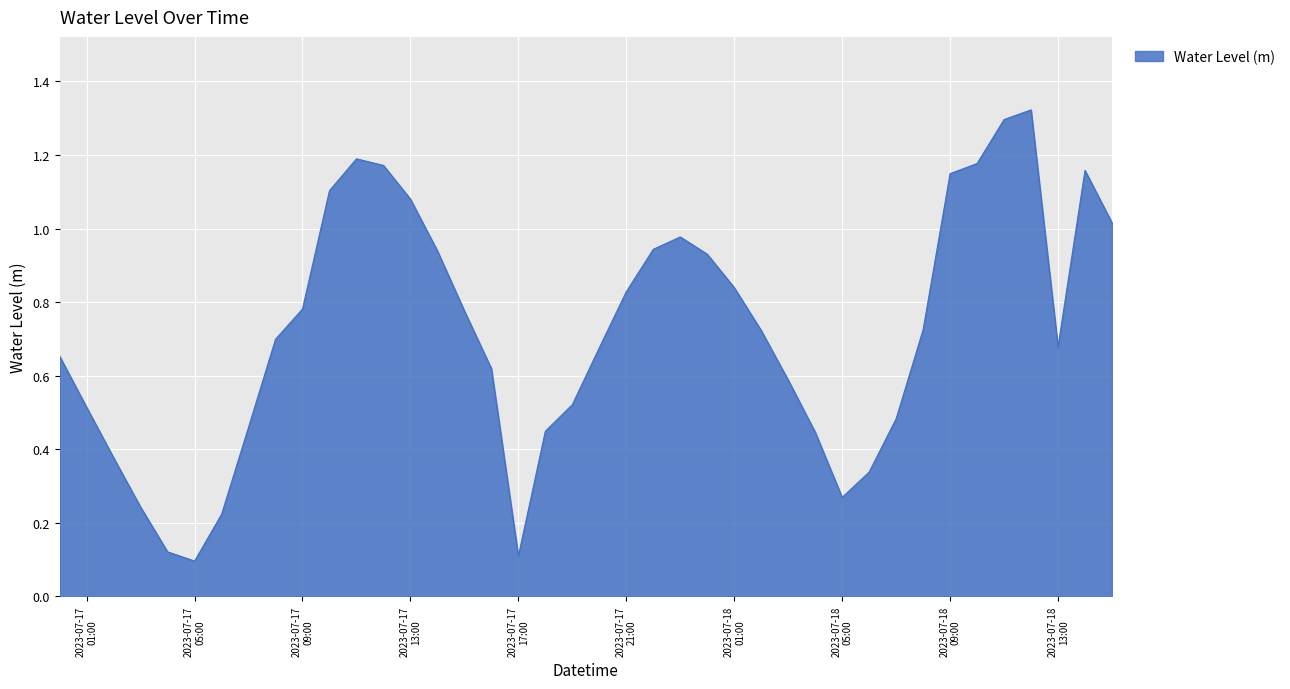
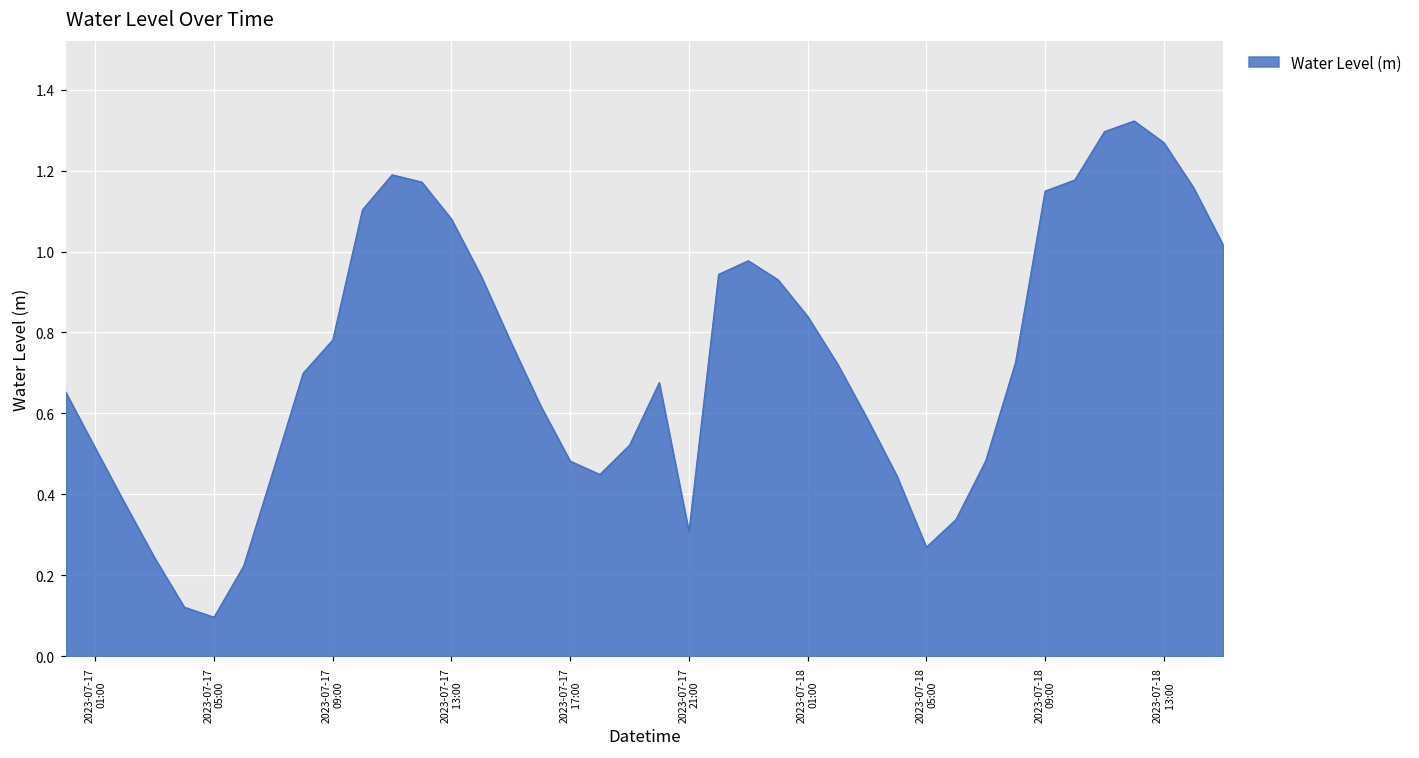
2023-07-17 17:00: 0.11 -> 0.48
2023-07-17 21:00: 0.83 -> 0.31
2023-07-18 13:00: 0.68 -> 1.27
